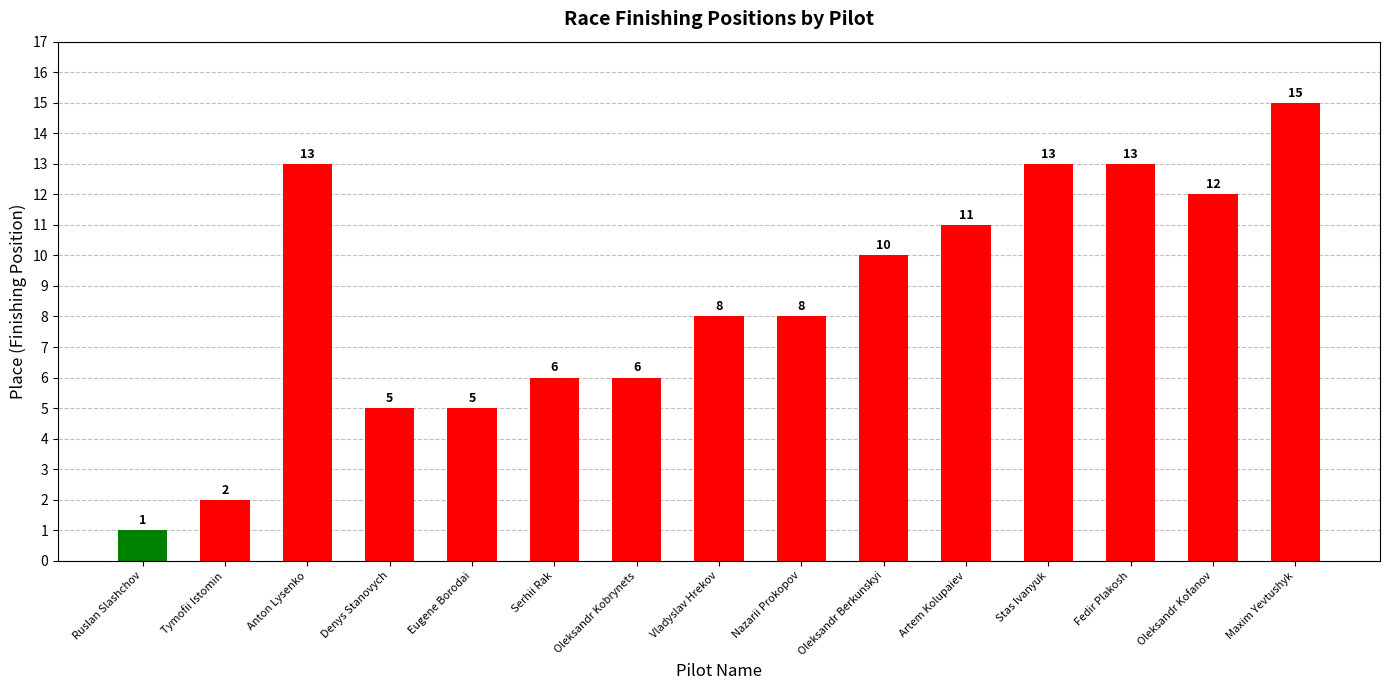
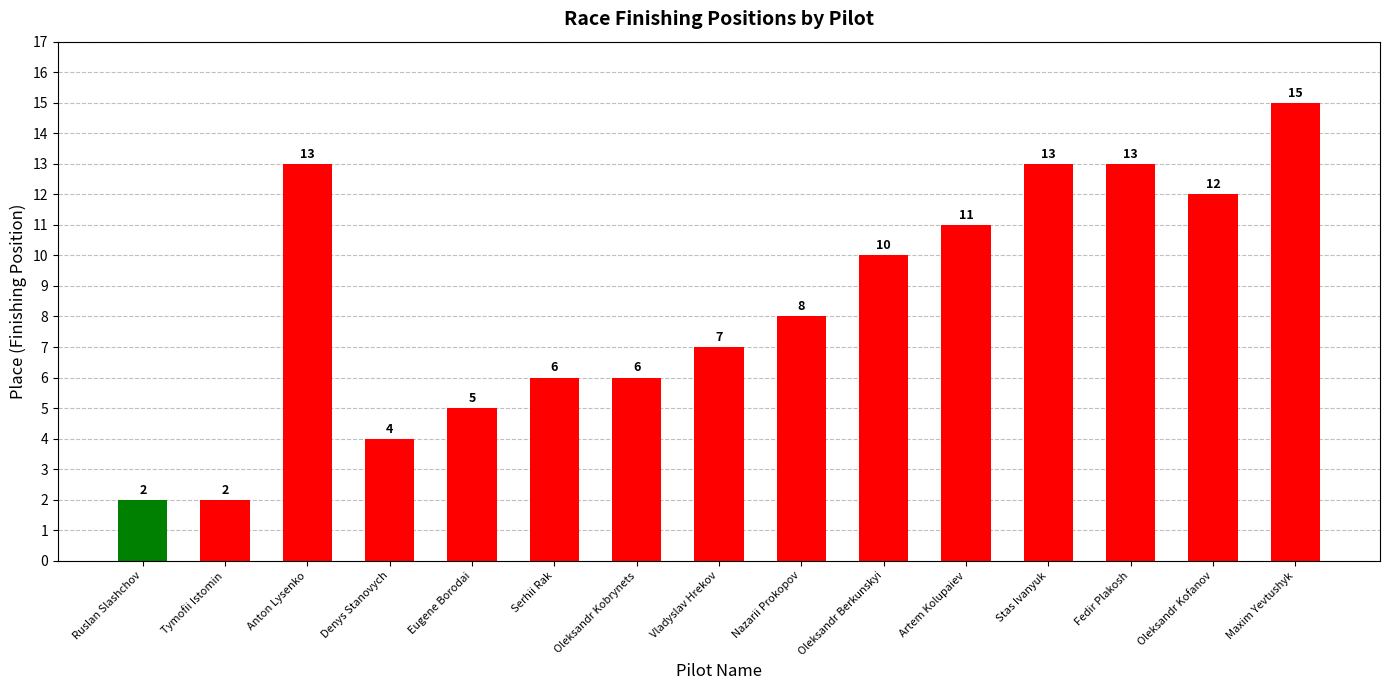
Ruslan Slashchov: 1 -> 2
Denys Stanovych: 5 -> 4
Vladyslav Hrekov: 8 -> 7
